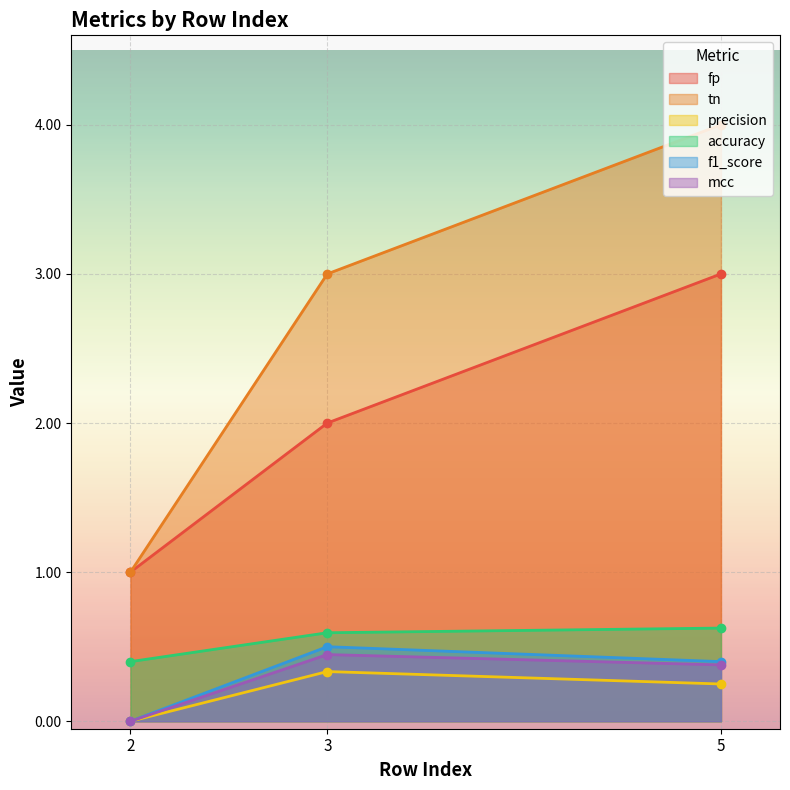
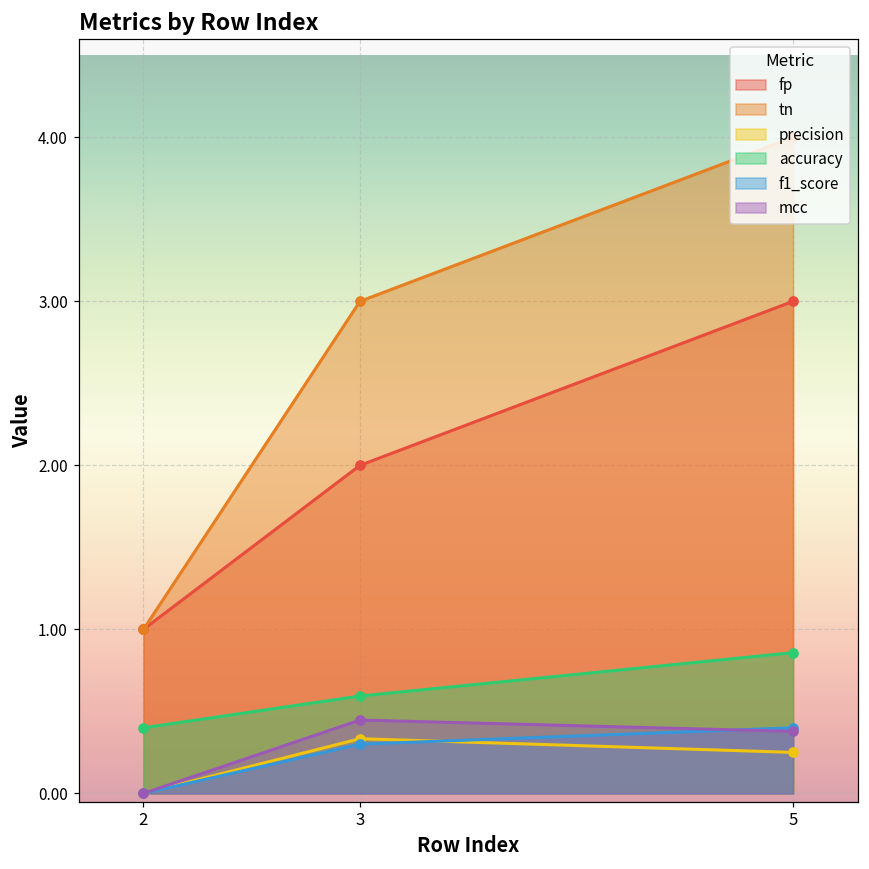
f1_score, 3: 0.5 -> 0.3
accuracy, 5: 0.63 -> 0.86
